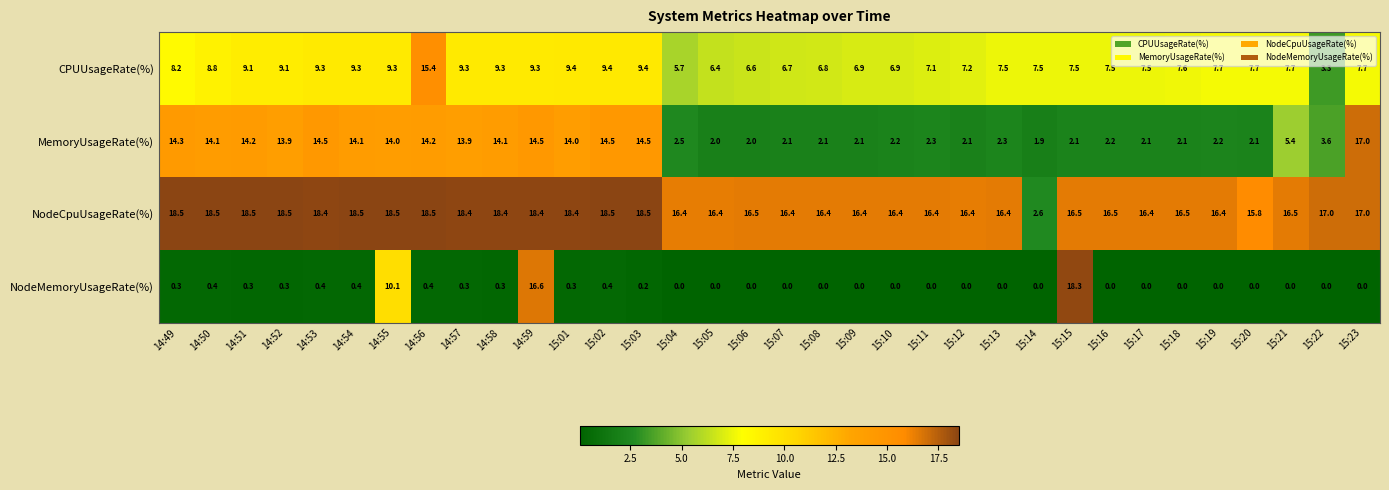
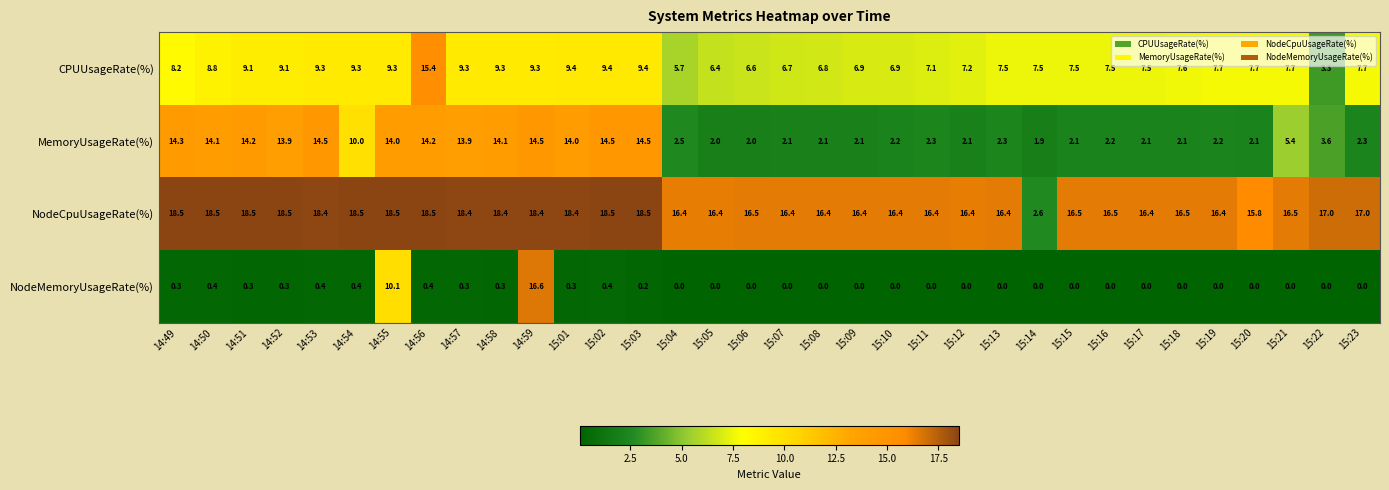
MemoryUsageRate(%), 14:54: 14.1 -> 10.0
MemoryUsageRate(%), 15:23: 17.0 -> 2.3
NodeMemoryUsageRate(%), 15:15: 18.3 -> 0.0
